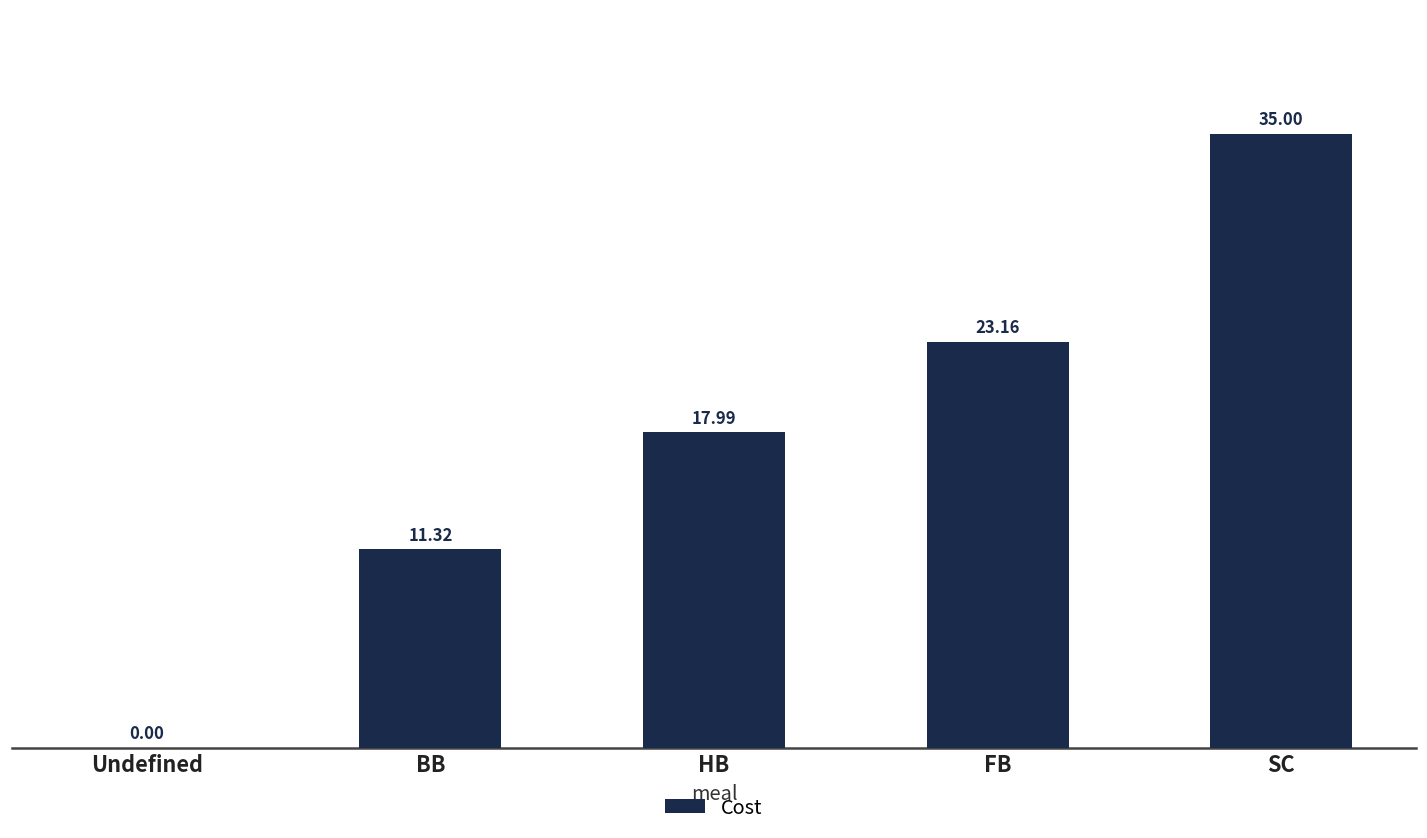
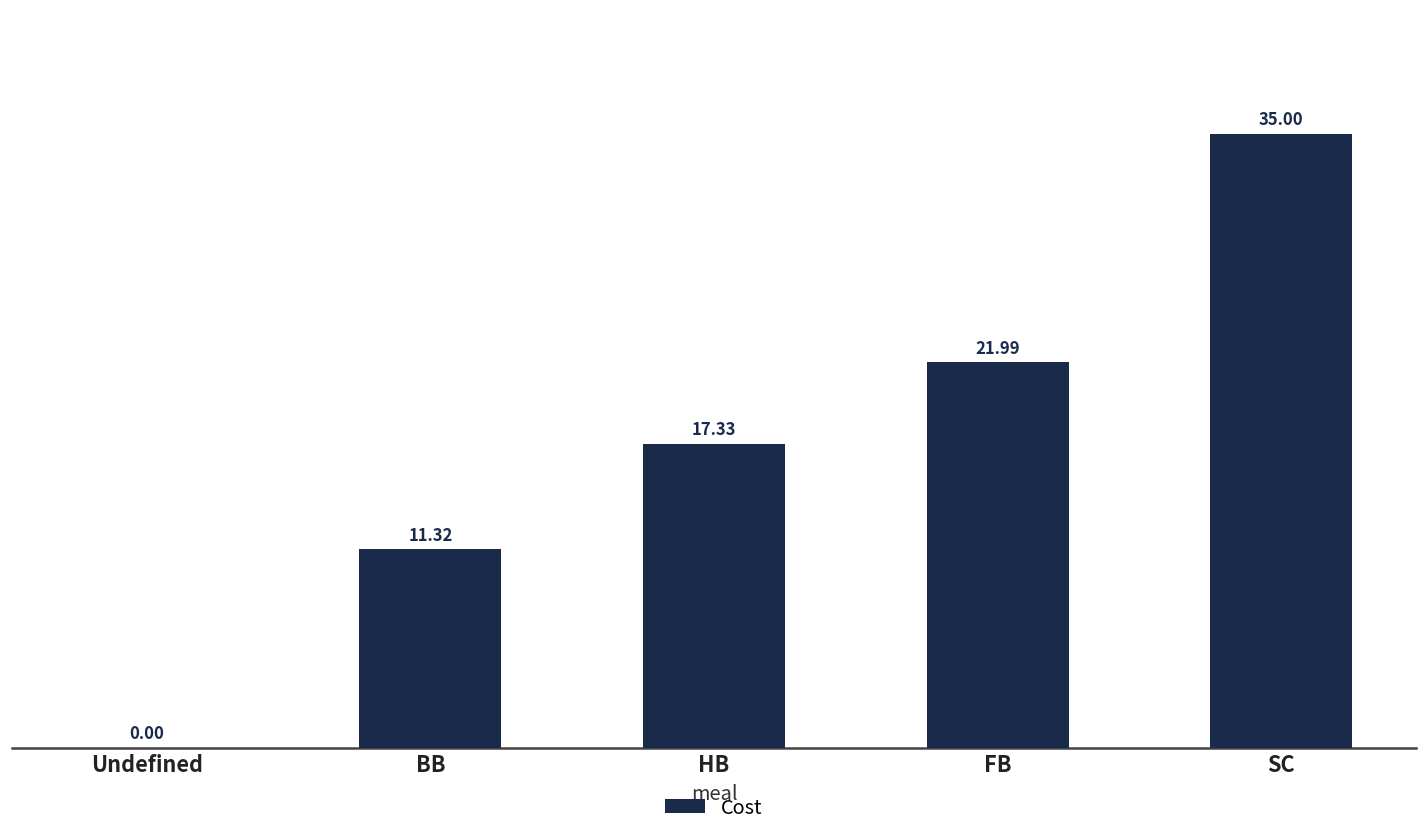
HB: 17.99 -> 17.33
FB: 23.16 -> 21.99
